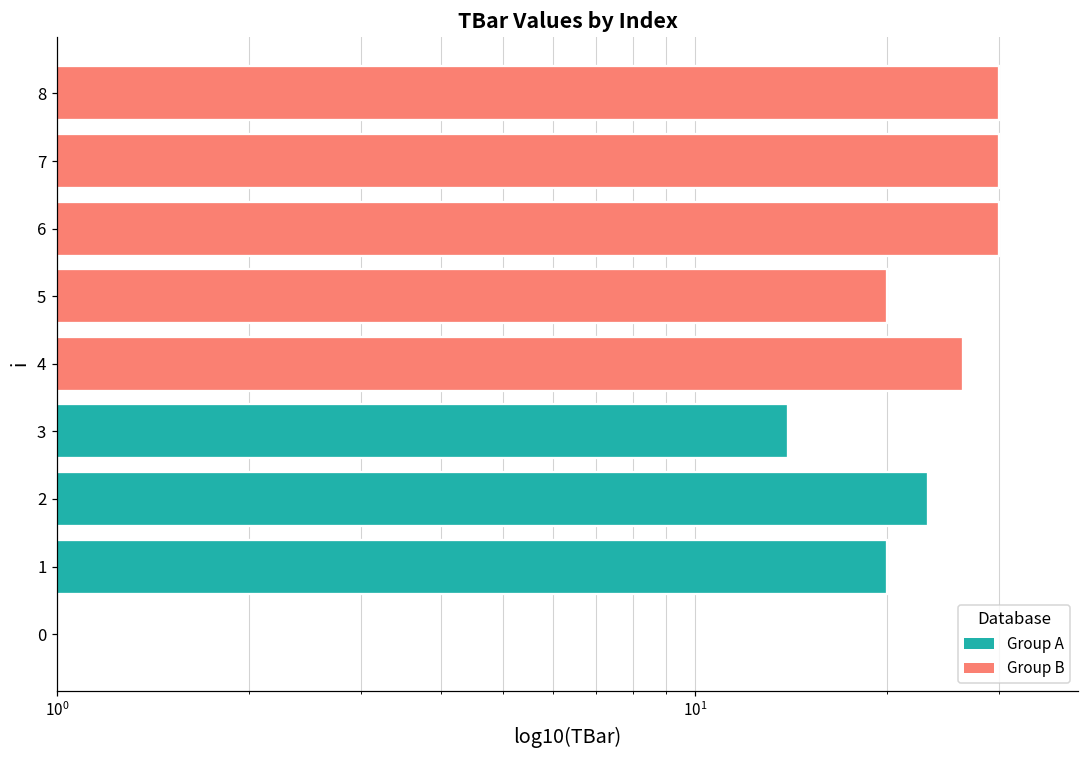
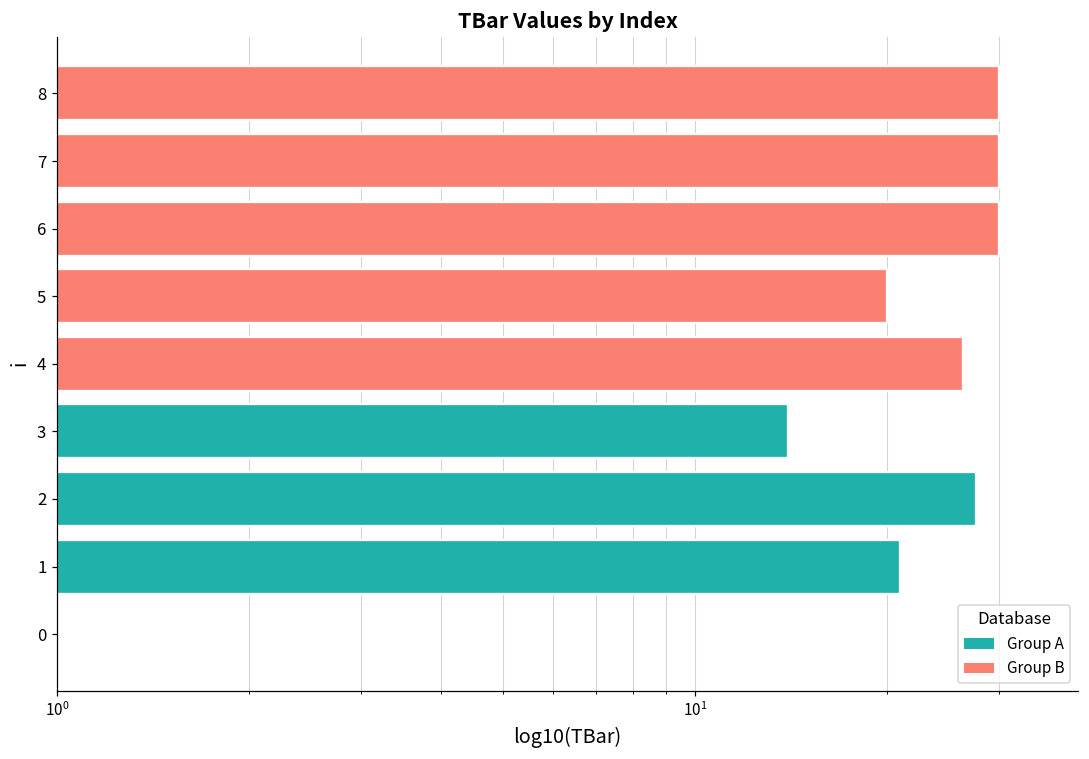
2: 23.2 -> 28
1: 20 -> 21
